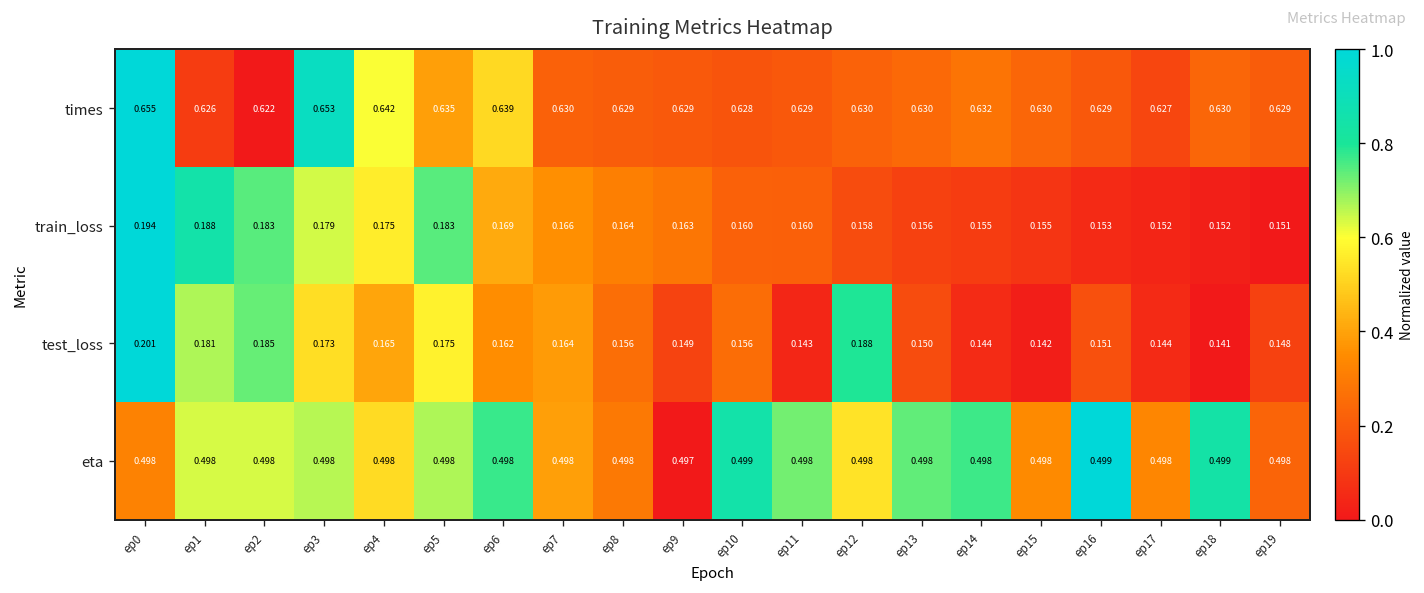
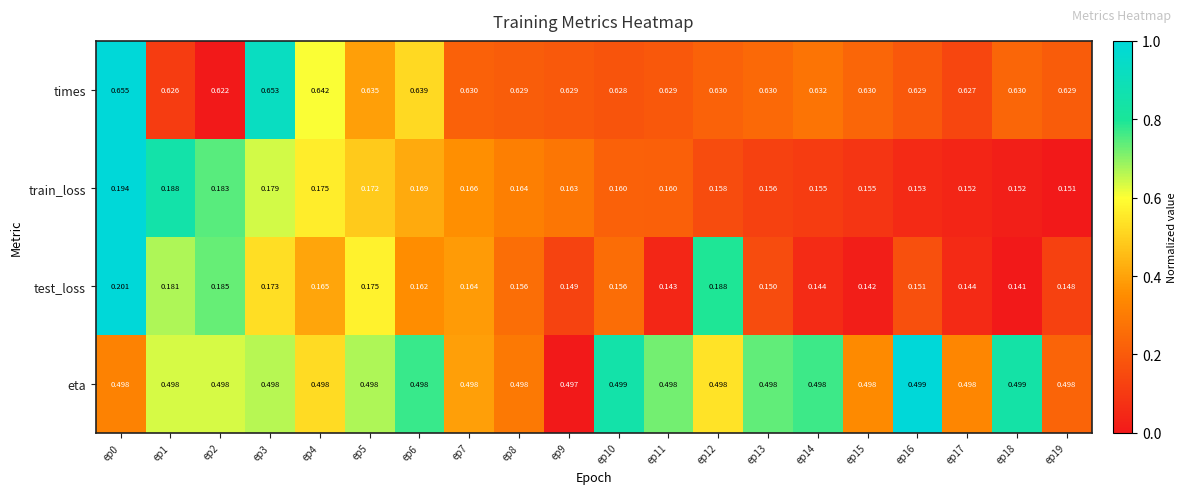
train_loss, ep5: 0.183 -> 0.172
